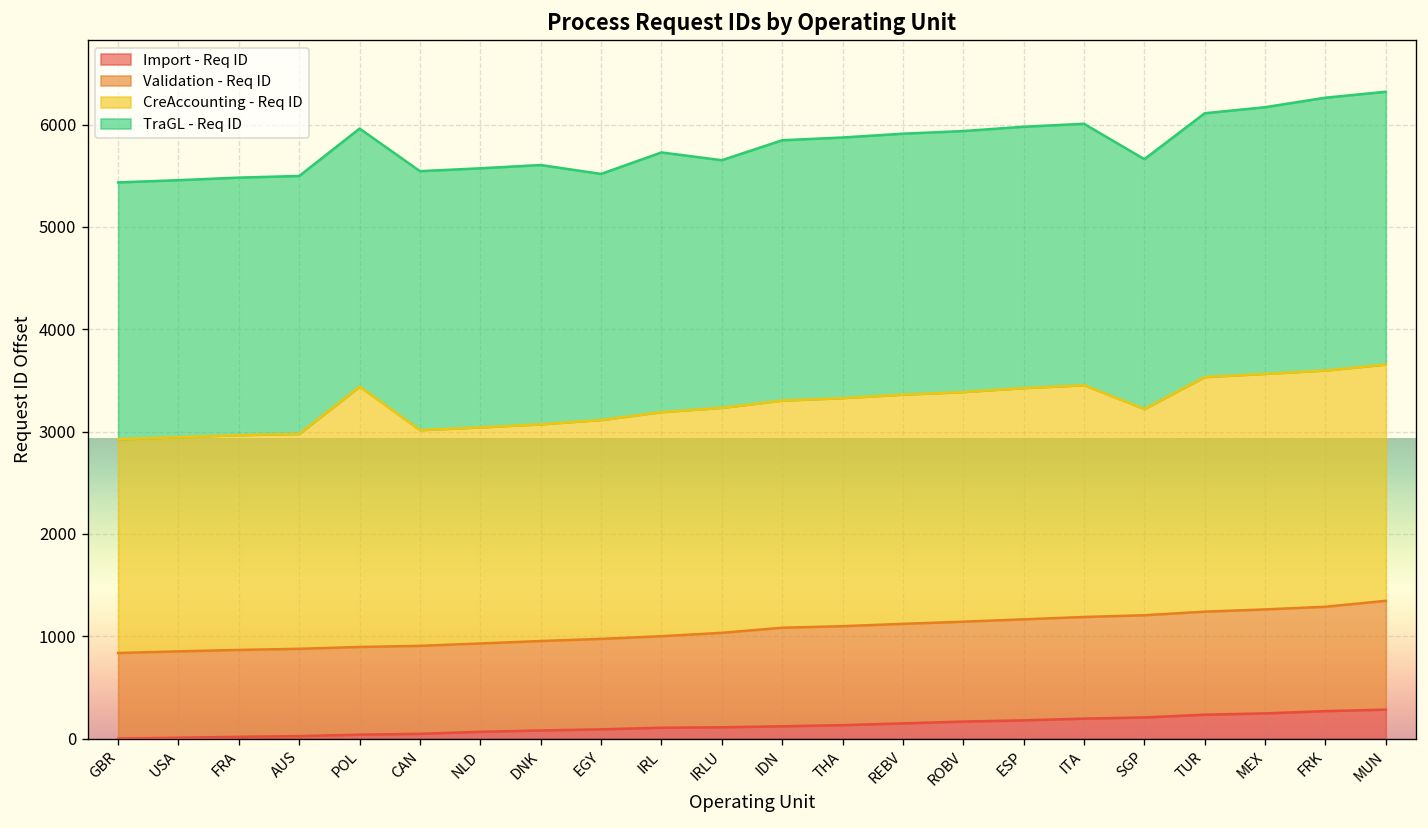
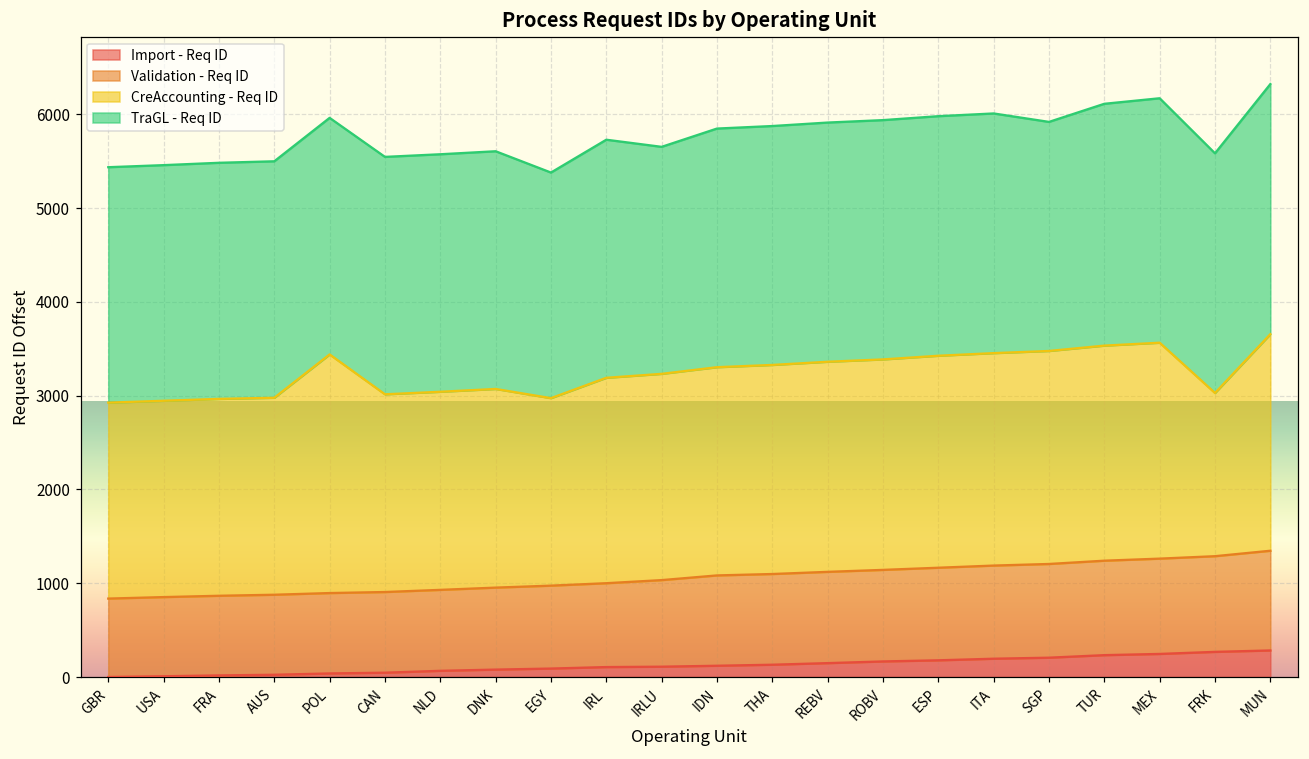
CreAccounting - Req ID, EGY: 2100 -> 2000
CreAccounting - Req ID, SGP: 2000 -> 2300
CreAccounting - Req ID, FRK: 2300 -> 1700
TraGL - Req ID, FRK: 2700 -> 2600
